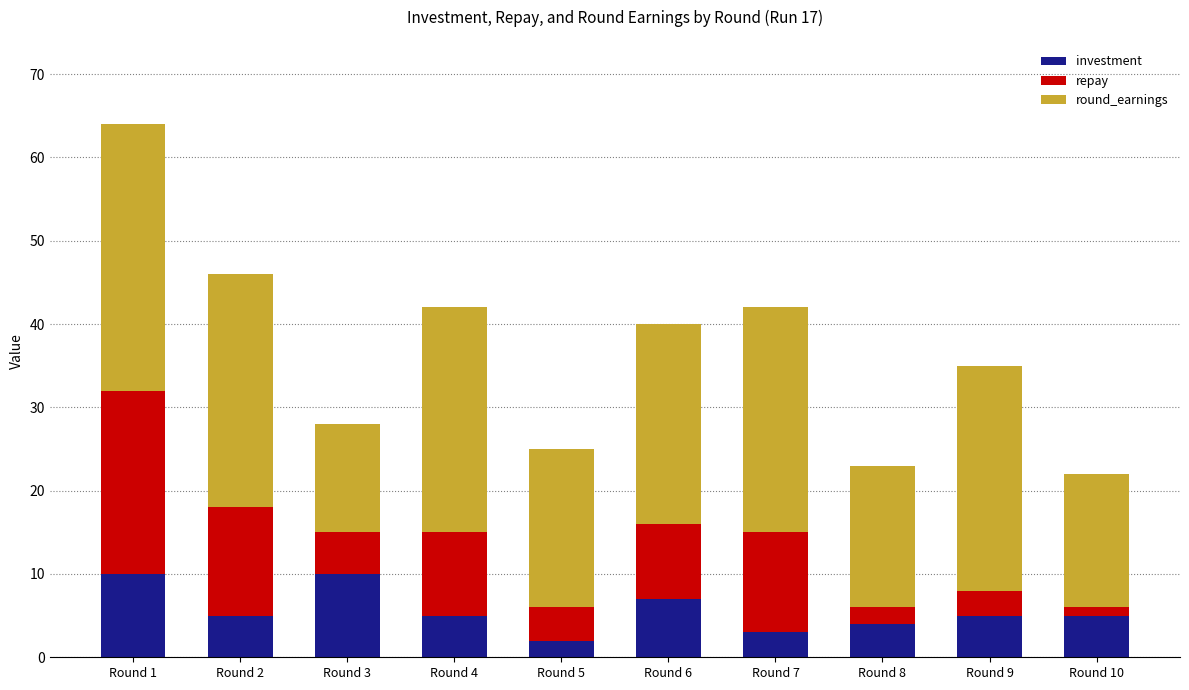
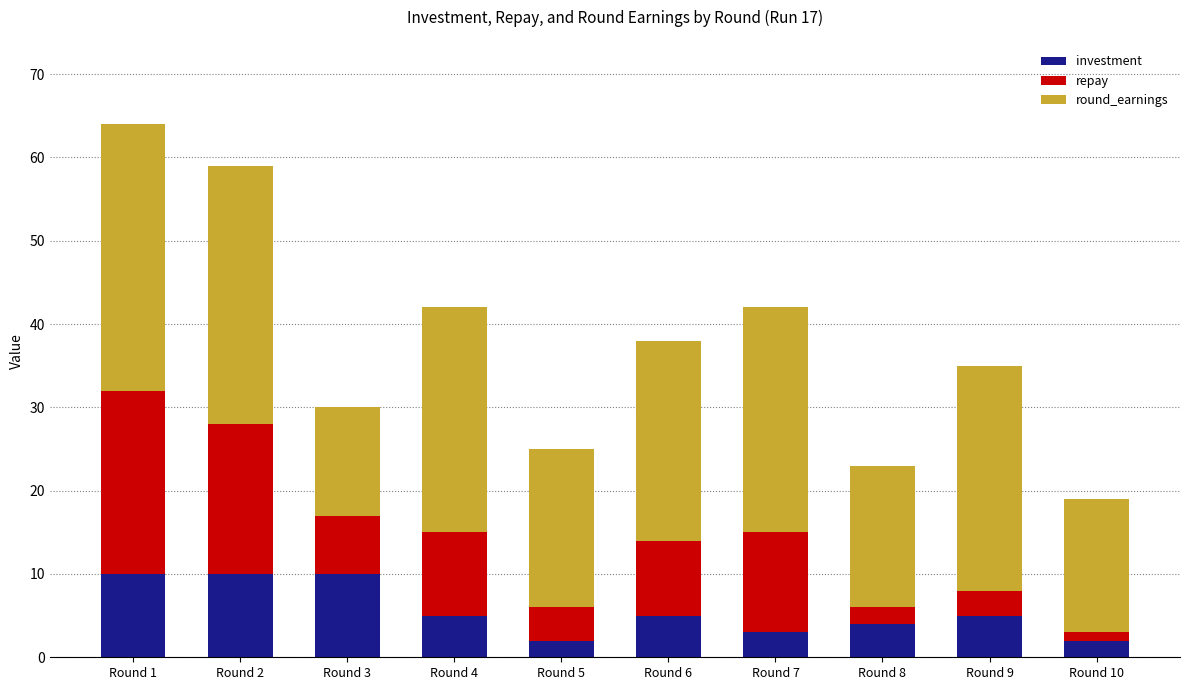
investment, Round 2: 5 -> 10
repay, Round 2: 13 -> 18
round_earnings, Round 2: 28 -> 31
repay, Round 3: 5 -> 7
investment, Round 6: 7 -> 5
investment, Round 10: 5 -> 2
